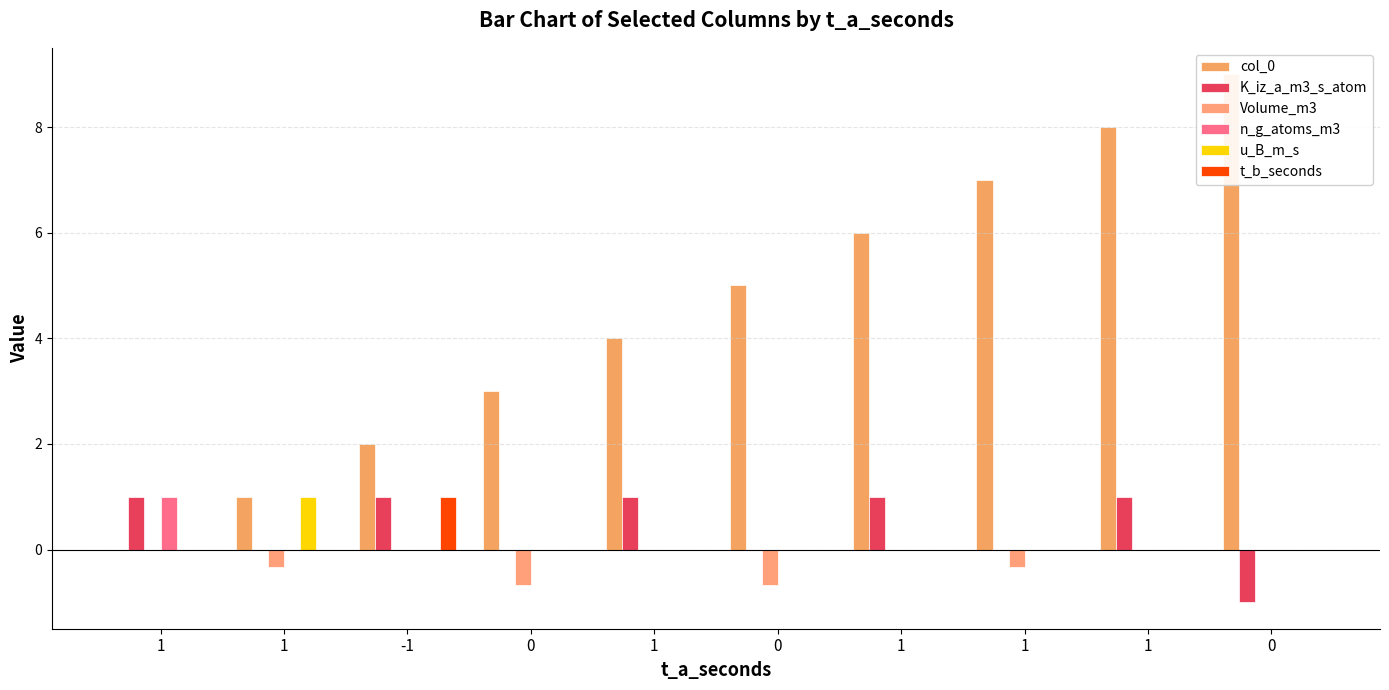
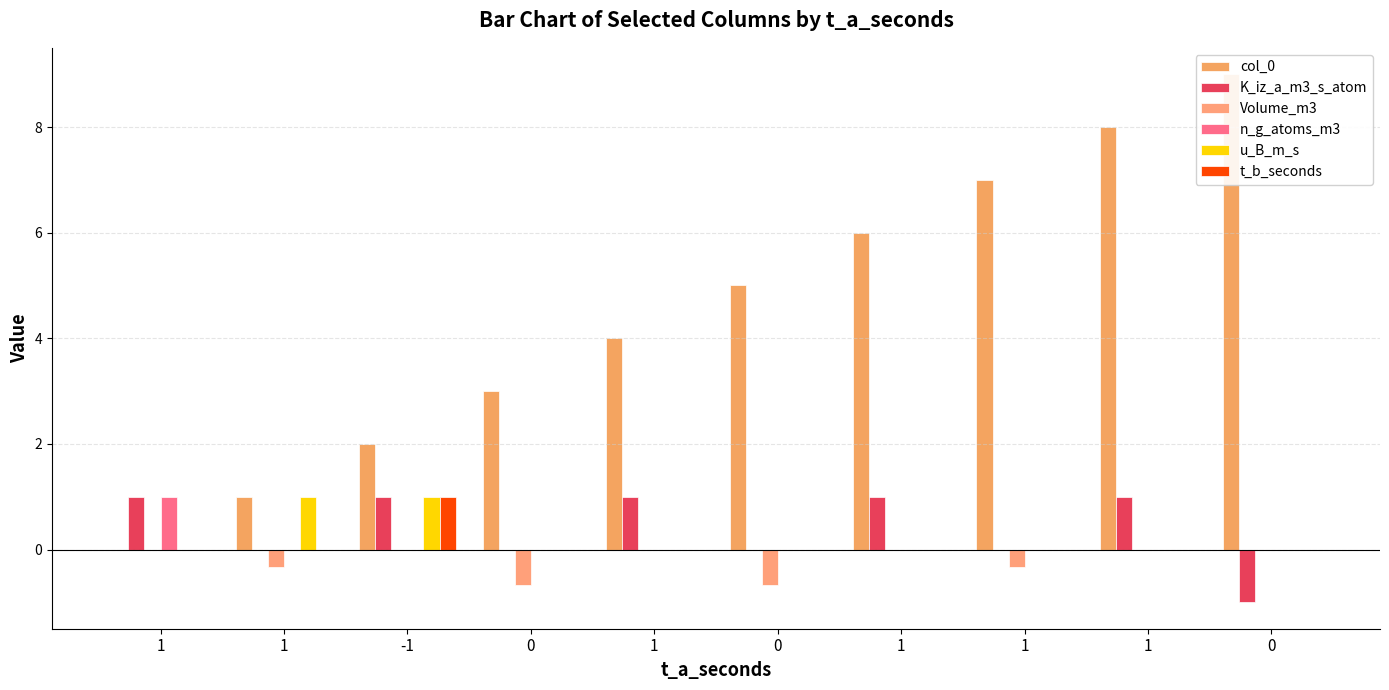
u_B_m_s, -1: 0 -> 1
